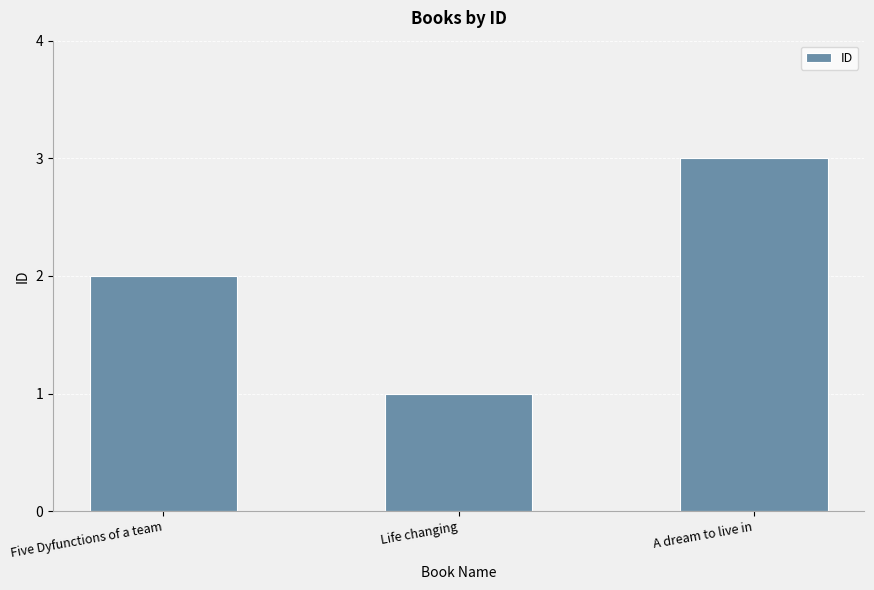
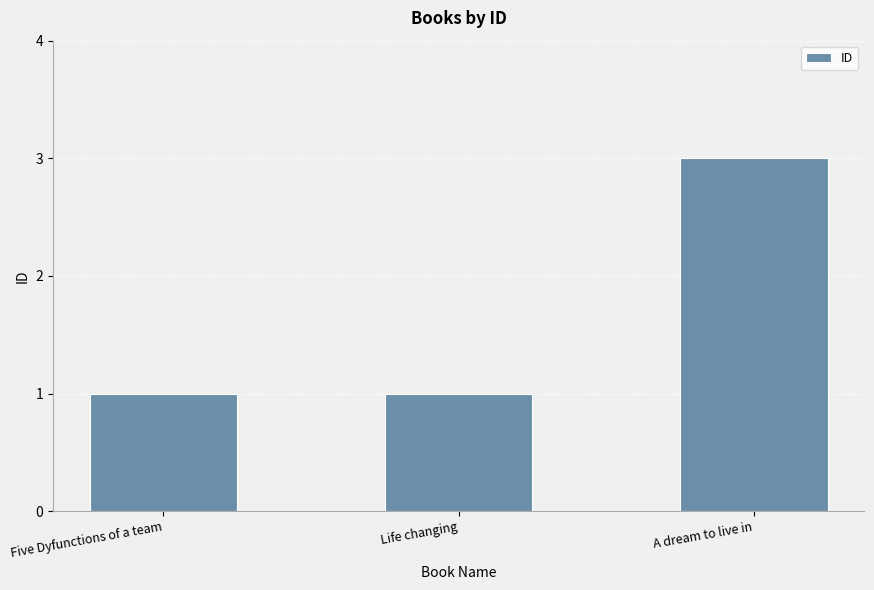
Five Dyfunctions of a team: 2 -> 1
